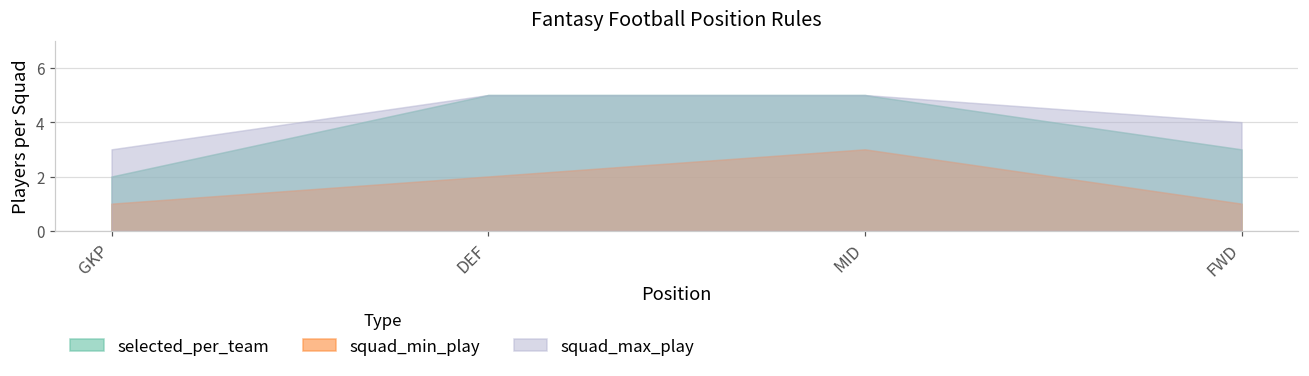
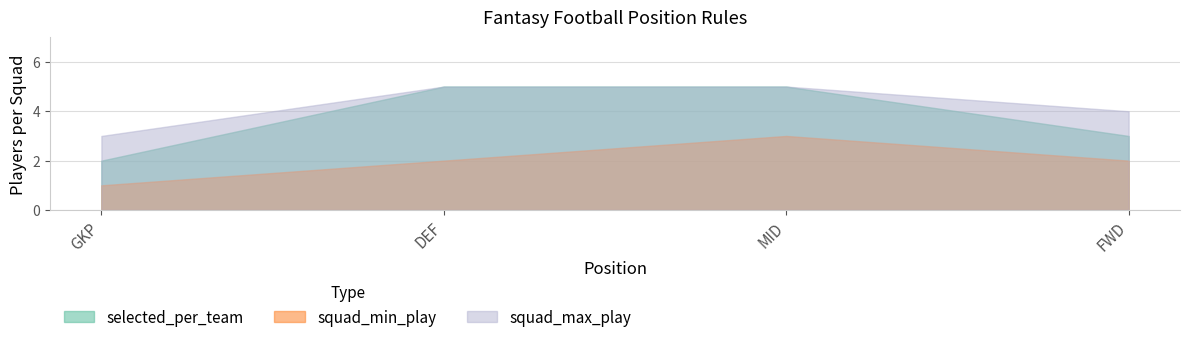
squad_min_play, FWD: 1 -> 2
